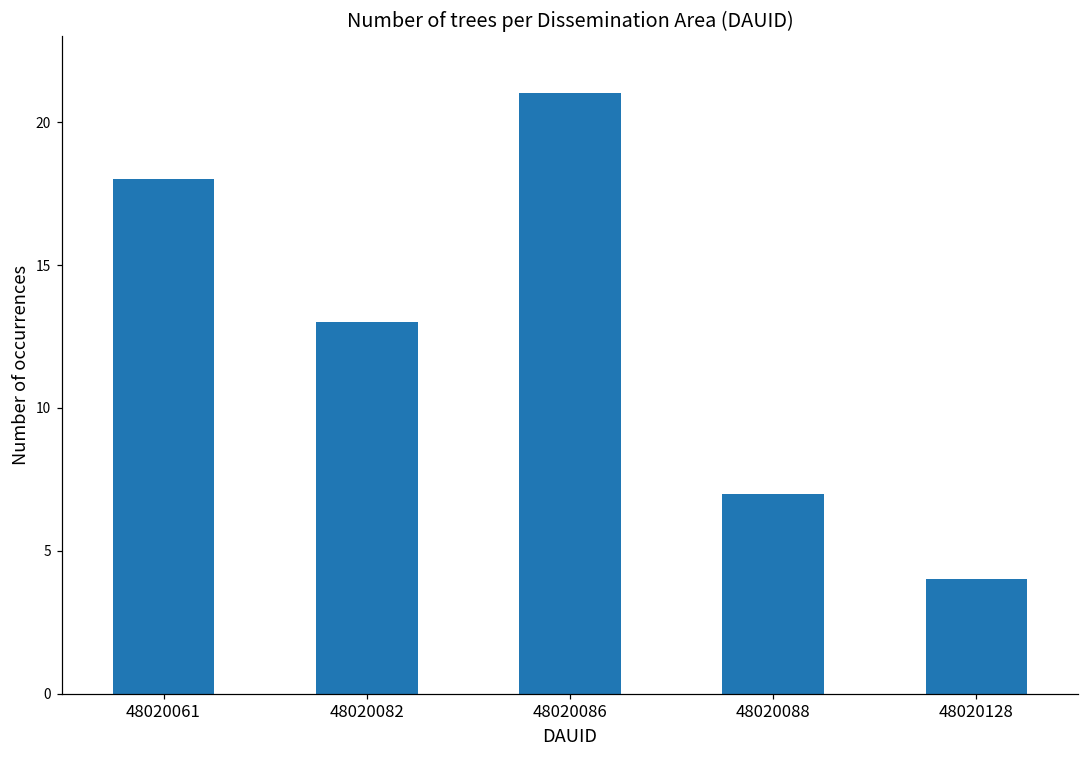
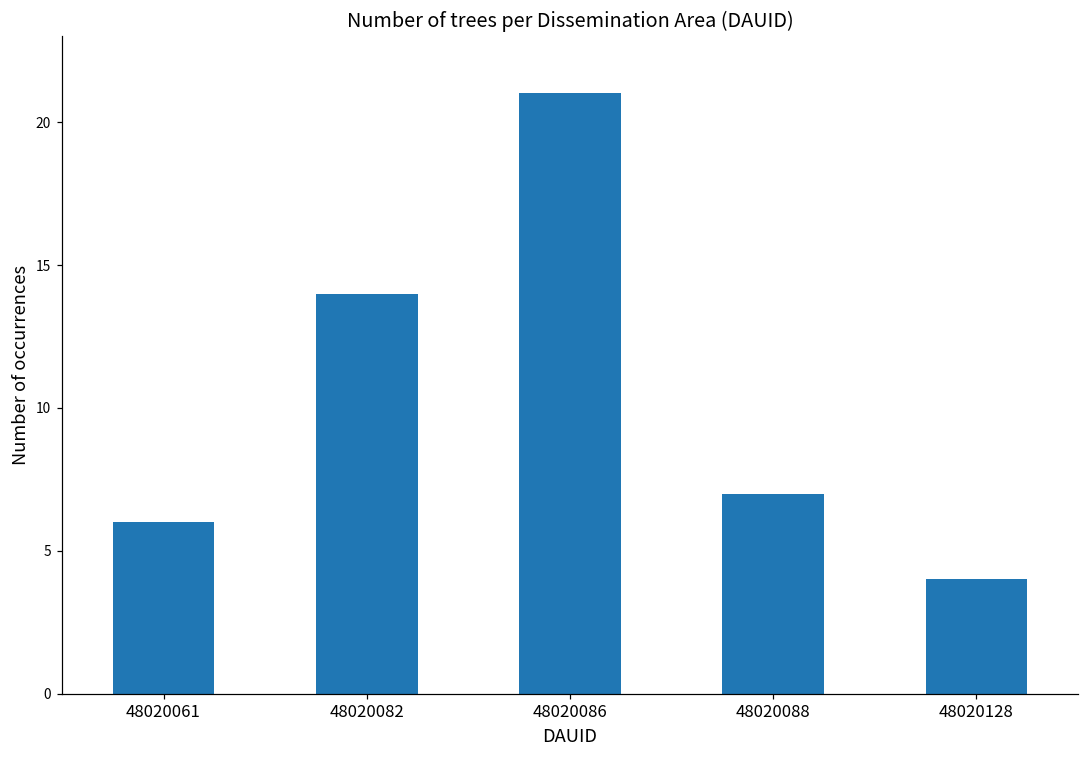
48020061: 18 -> 6
48020082: 13 -> 14
